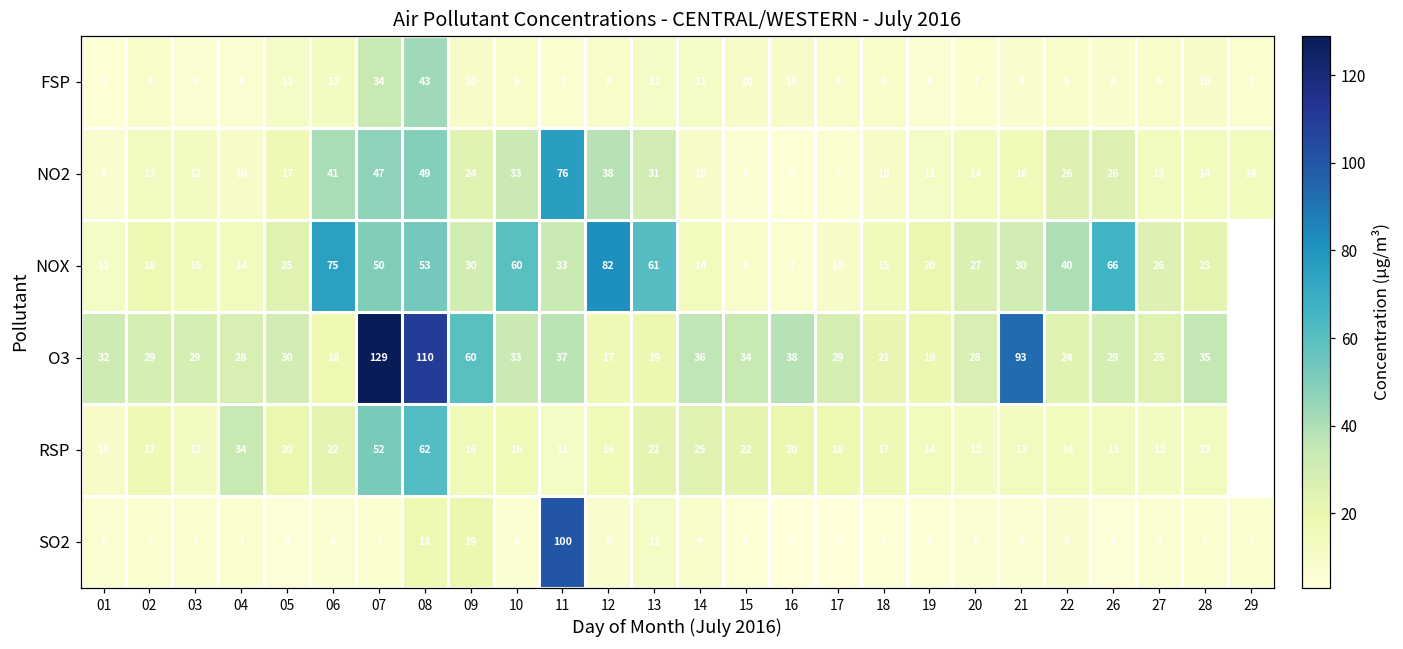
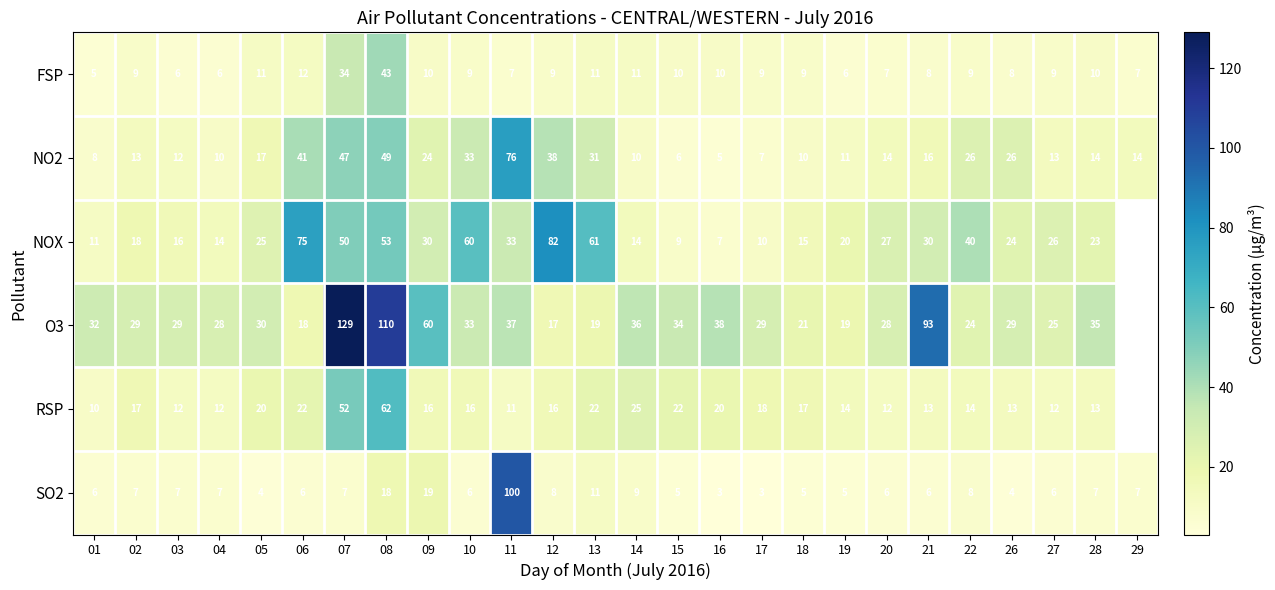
NOX, 26: 66 -> 24
RSP, 04: 34 -> 12
